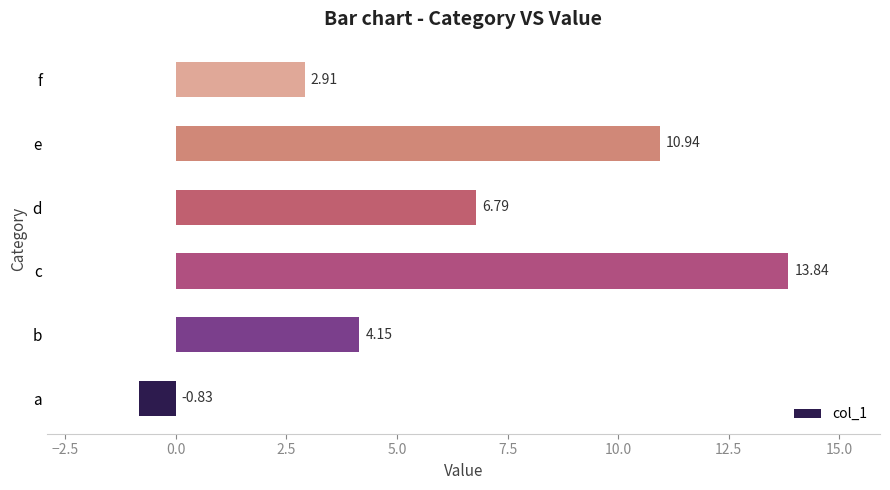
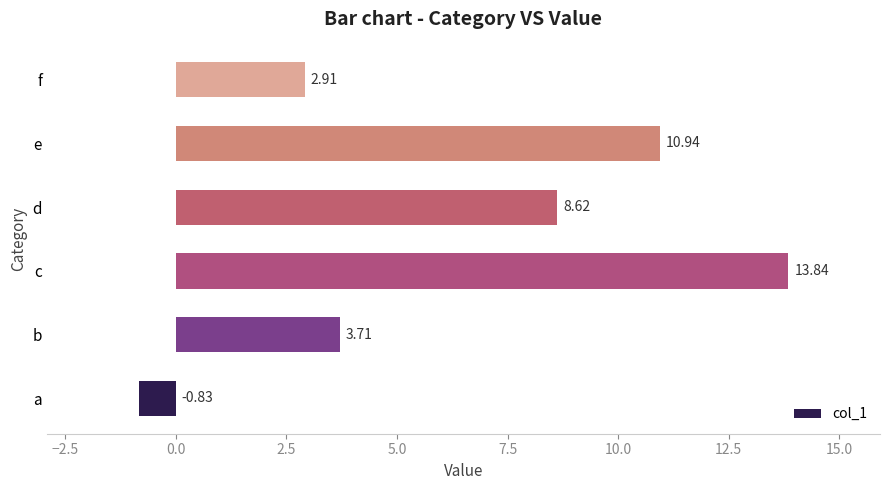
d: 6.79 -> 8.62
b: 4.15 -> 3.71
